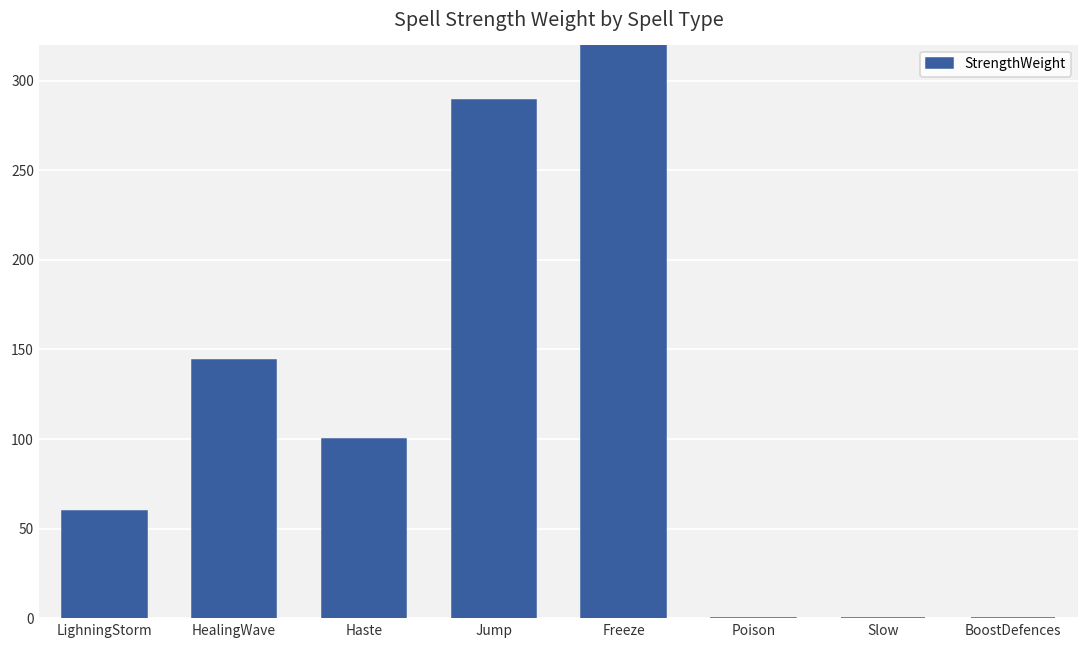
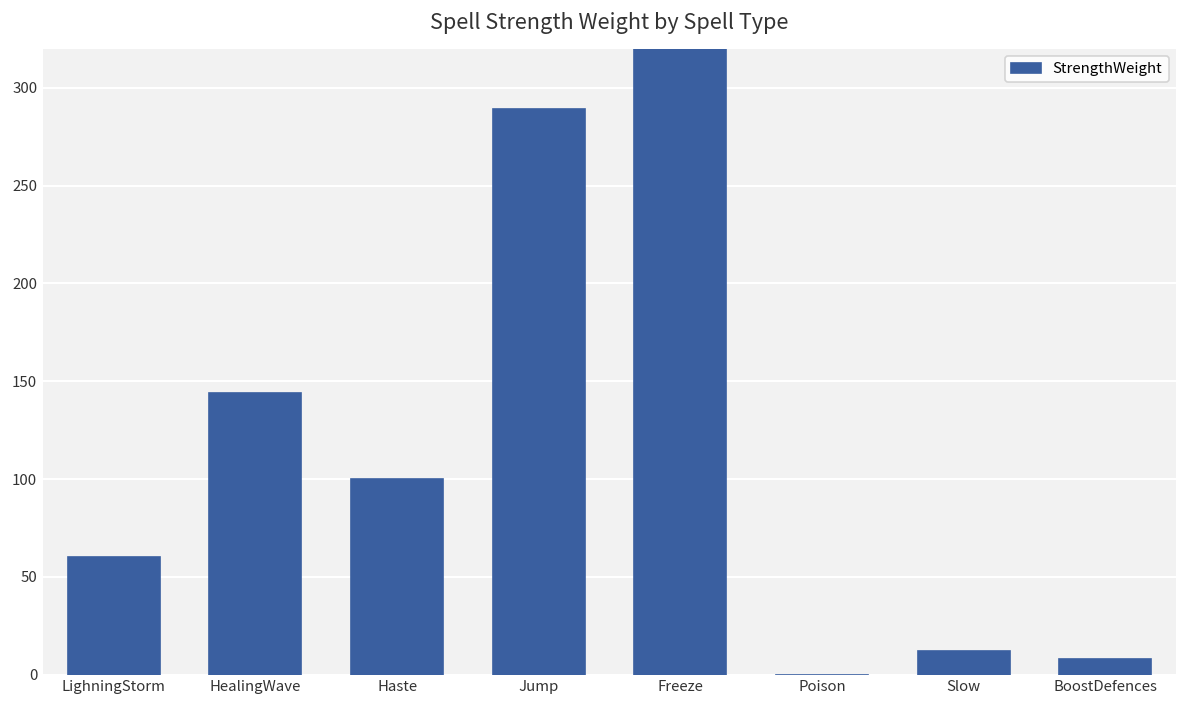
Slow: 0 -> 12
BoostDefences: 0 -> 8
